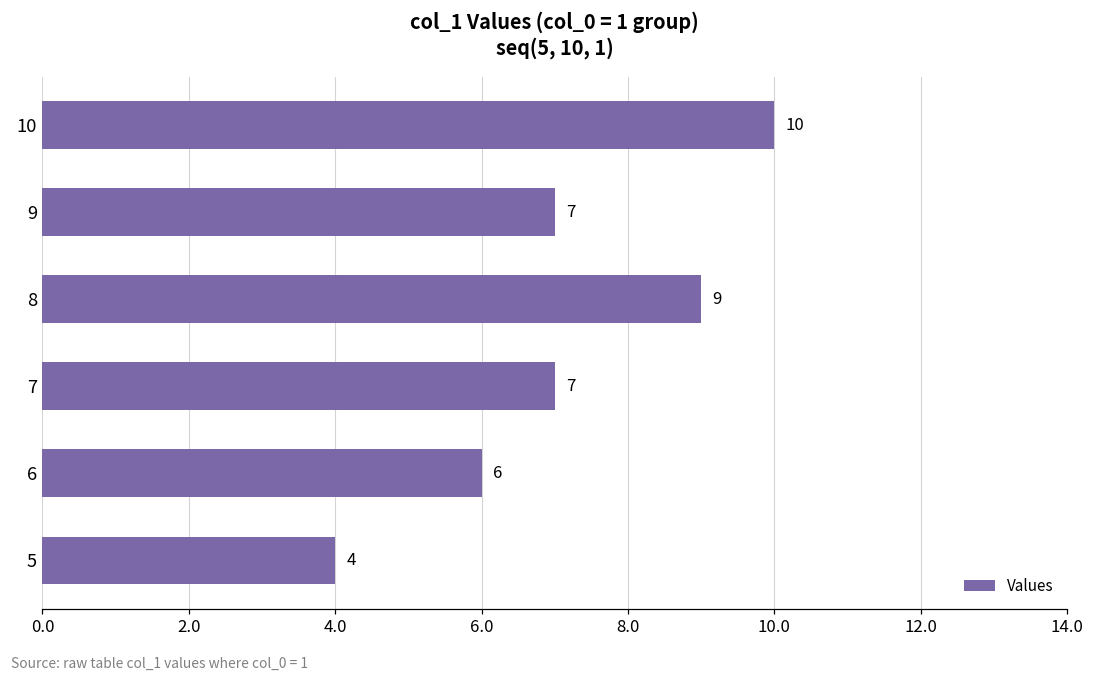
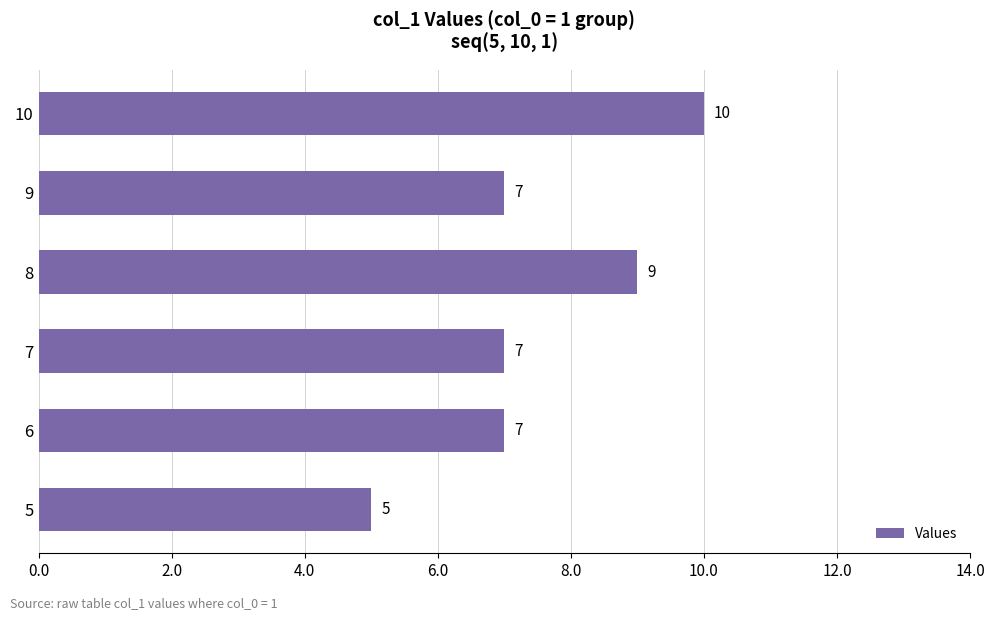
6: 6 -> 7
5: 4 -> 5
